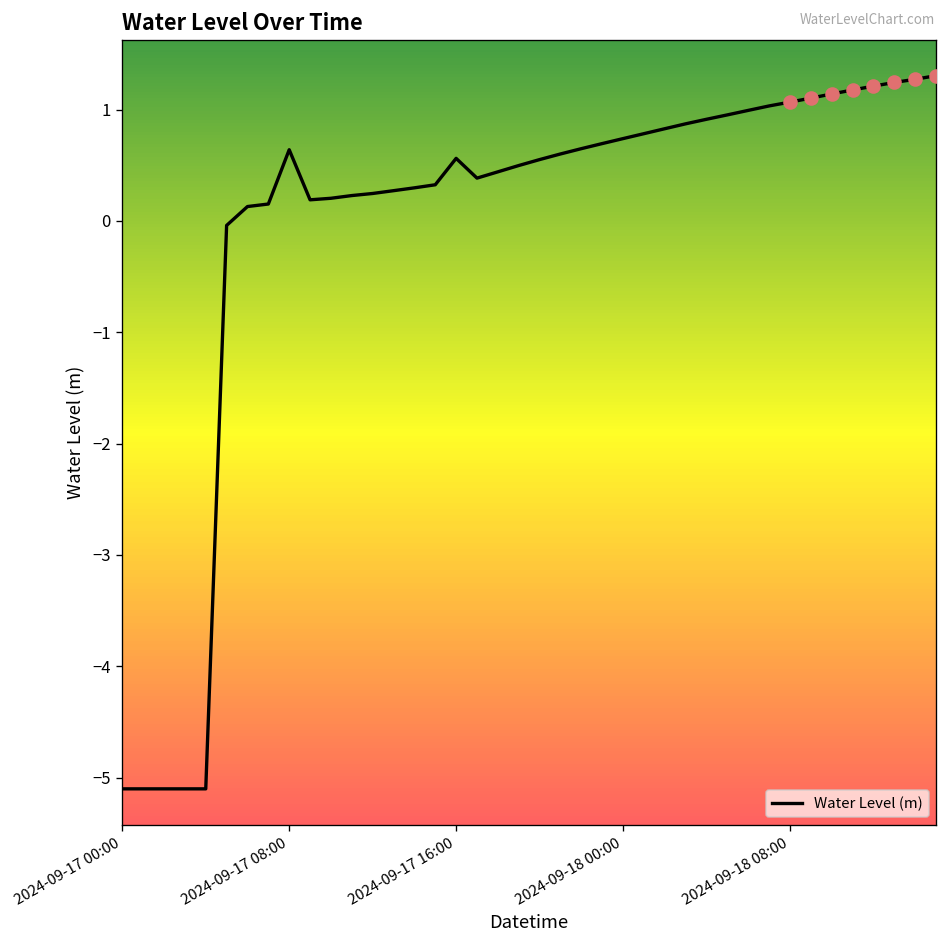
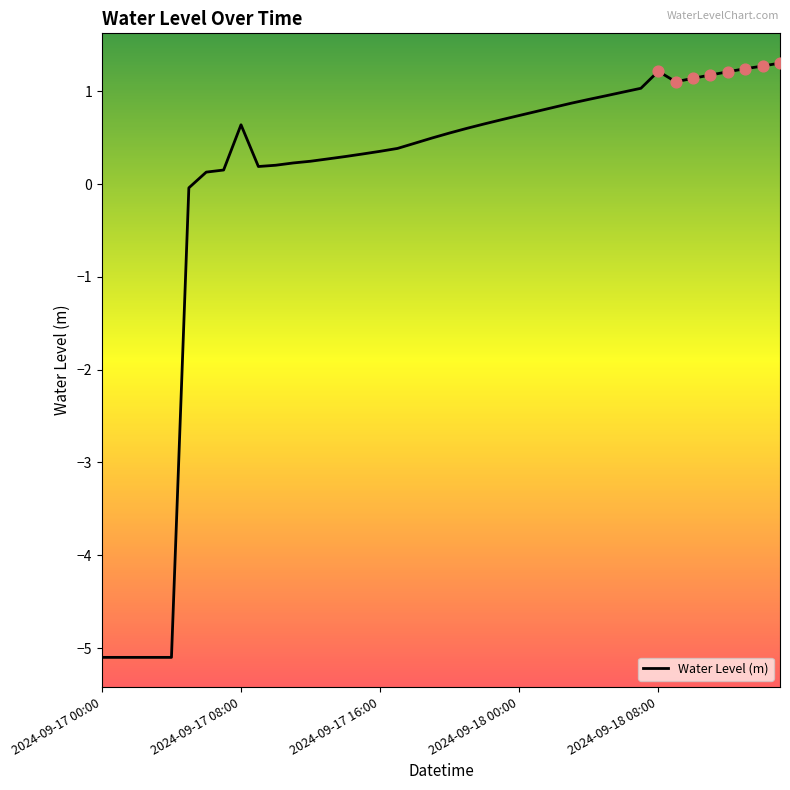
Water Level (m), 2024-09-17 16:00: 0.6 -> 0.4
Water Level (m), 2024-09-18 08:00: 1.1 -> 1.2
